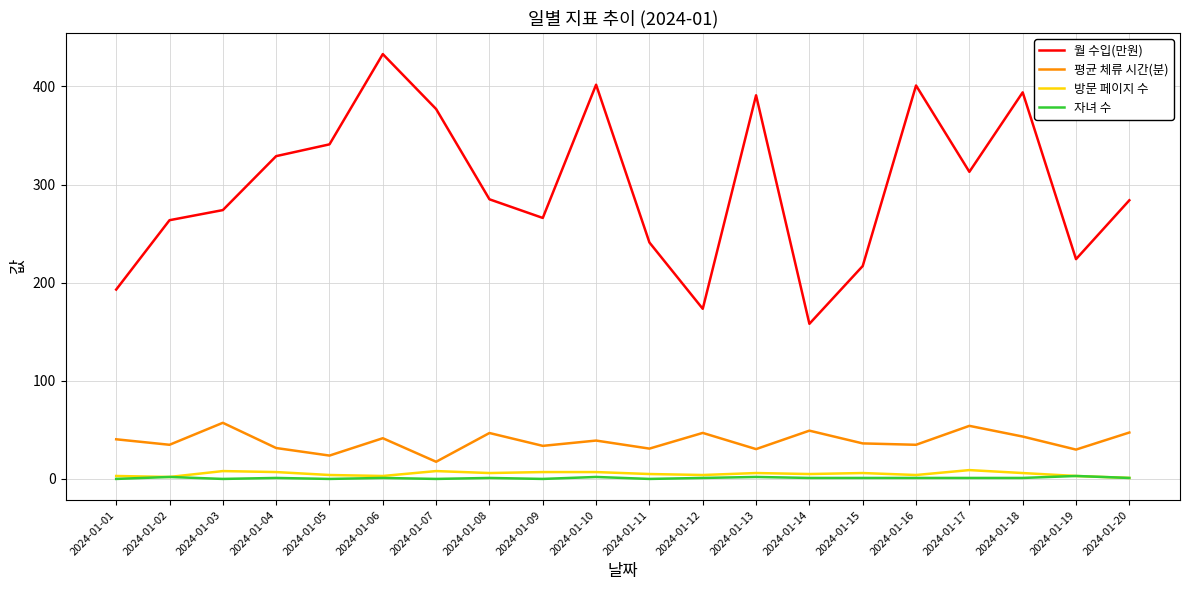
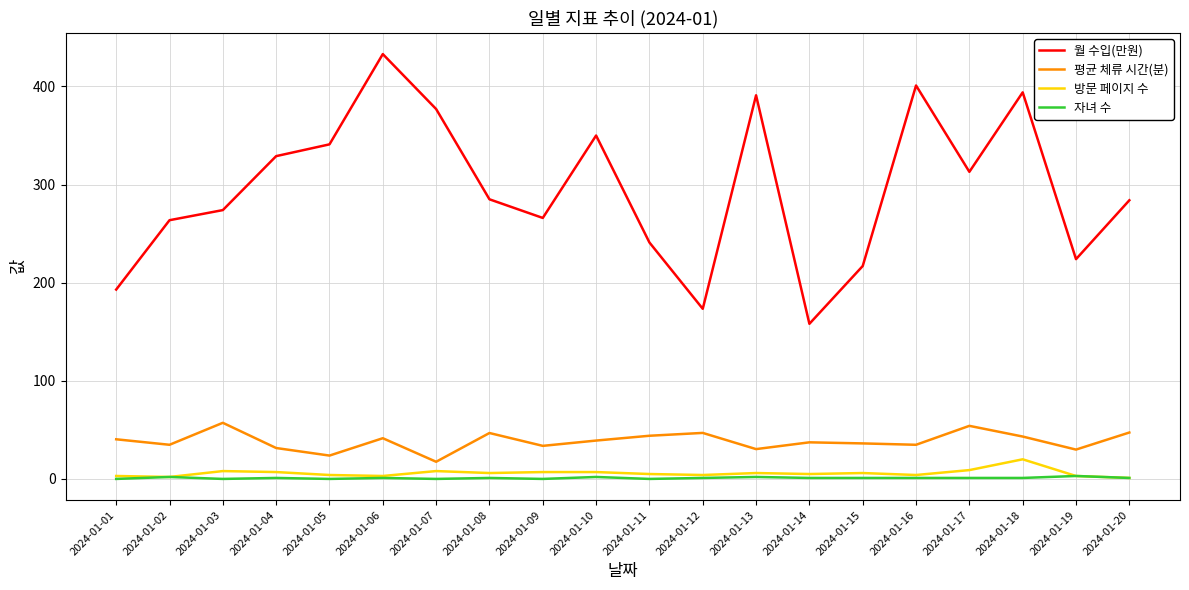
월 수입(만원), 2024-01-10: 400 -> 350
평균 체류 시간(분), 2024-01-11: 30 -> 40
평균 체류 시간(분), 2024-01-14: 50 -> 40
방문 페이지 수, 2024-01-18: 10 -> 20
